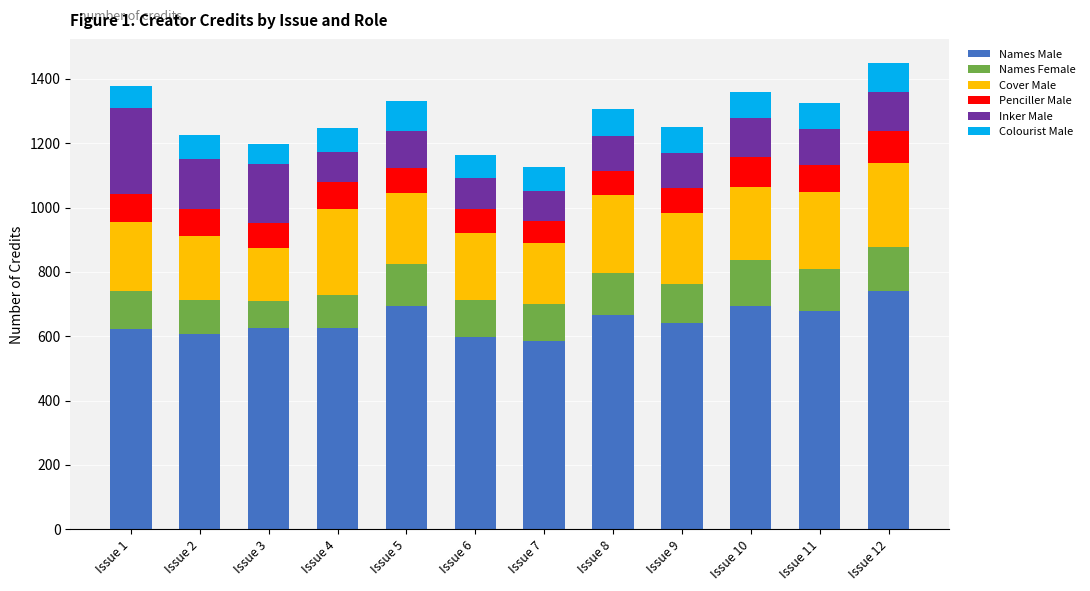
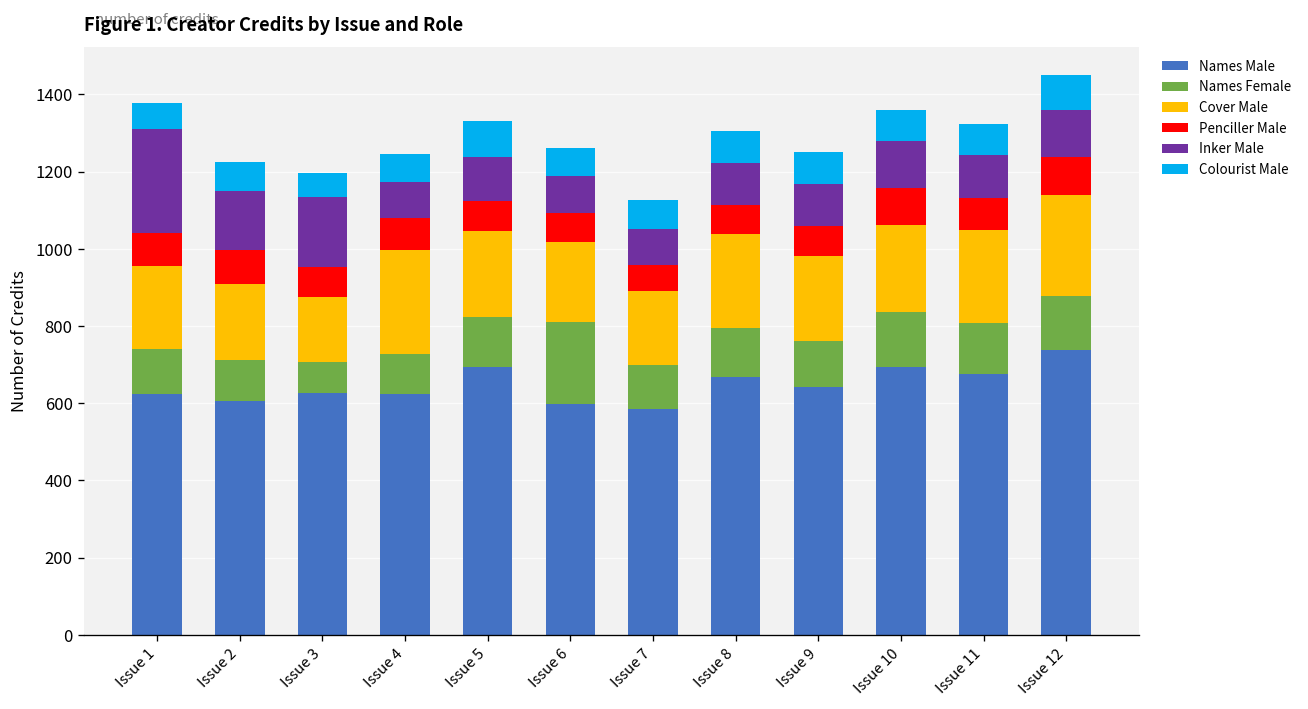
Names Female, Issue 6: 120 -> 210
